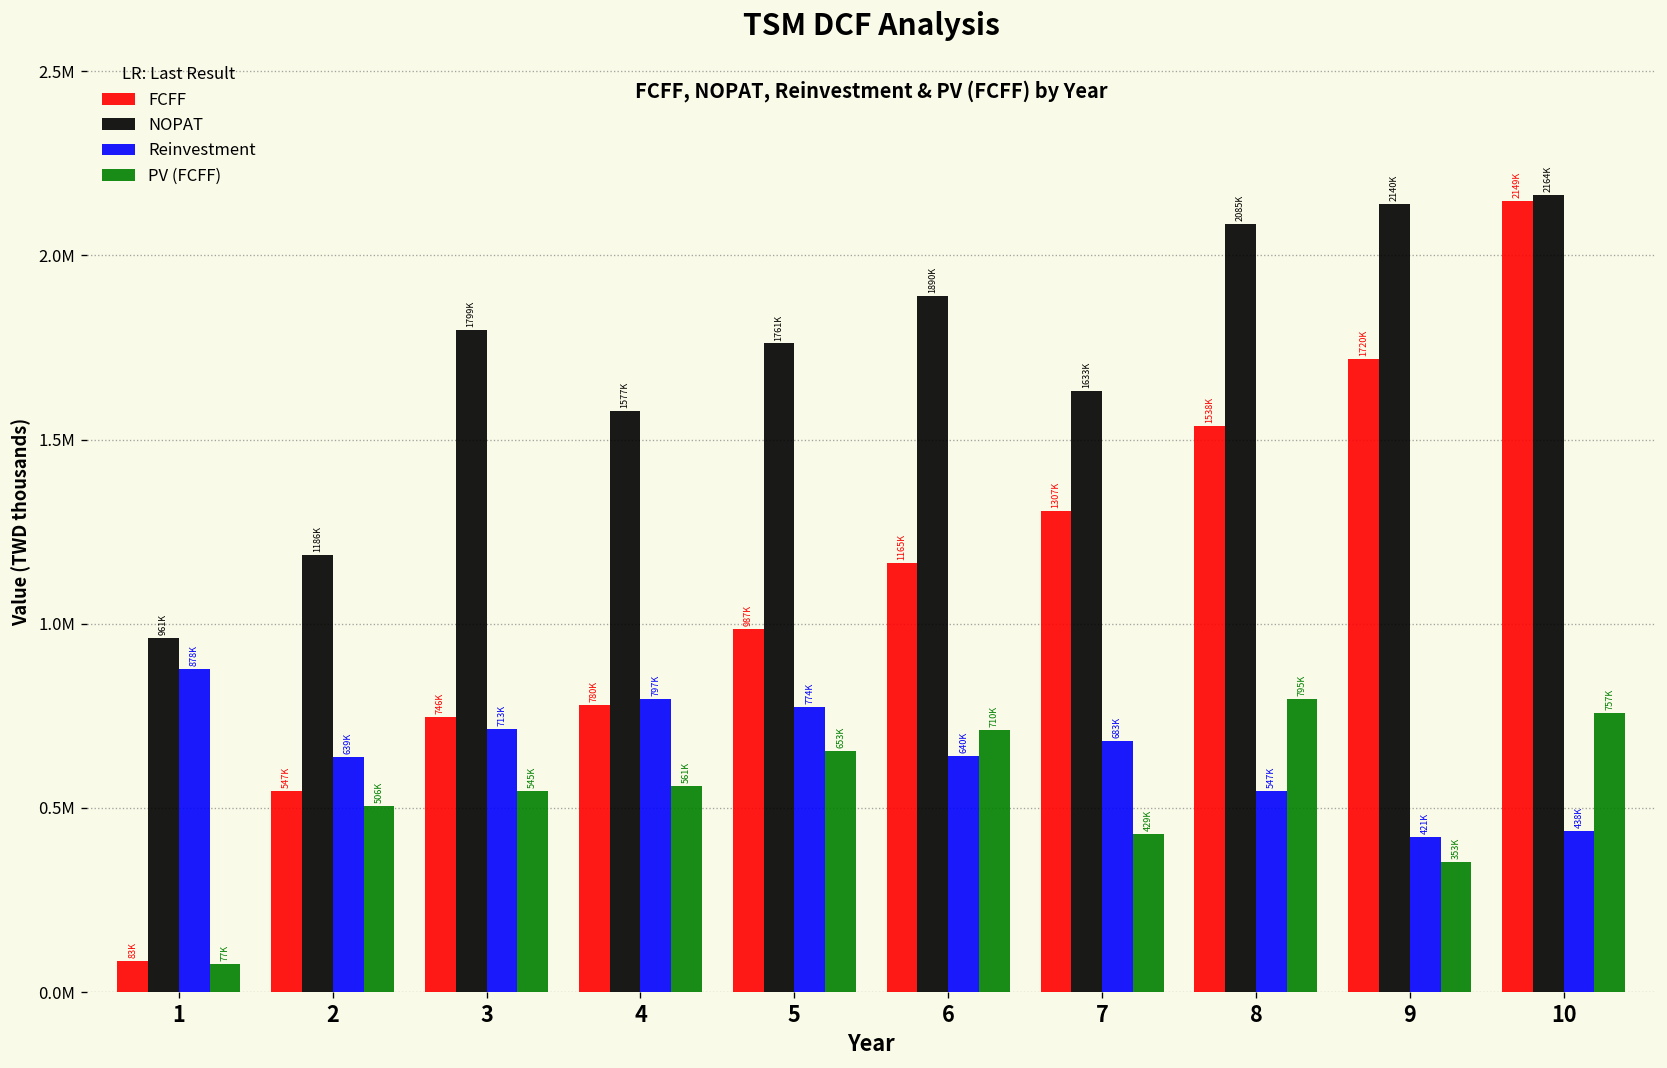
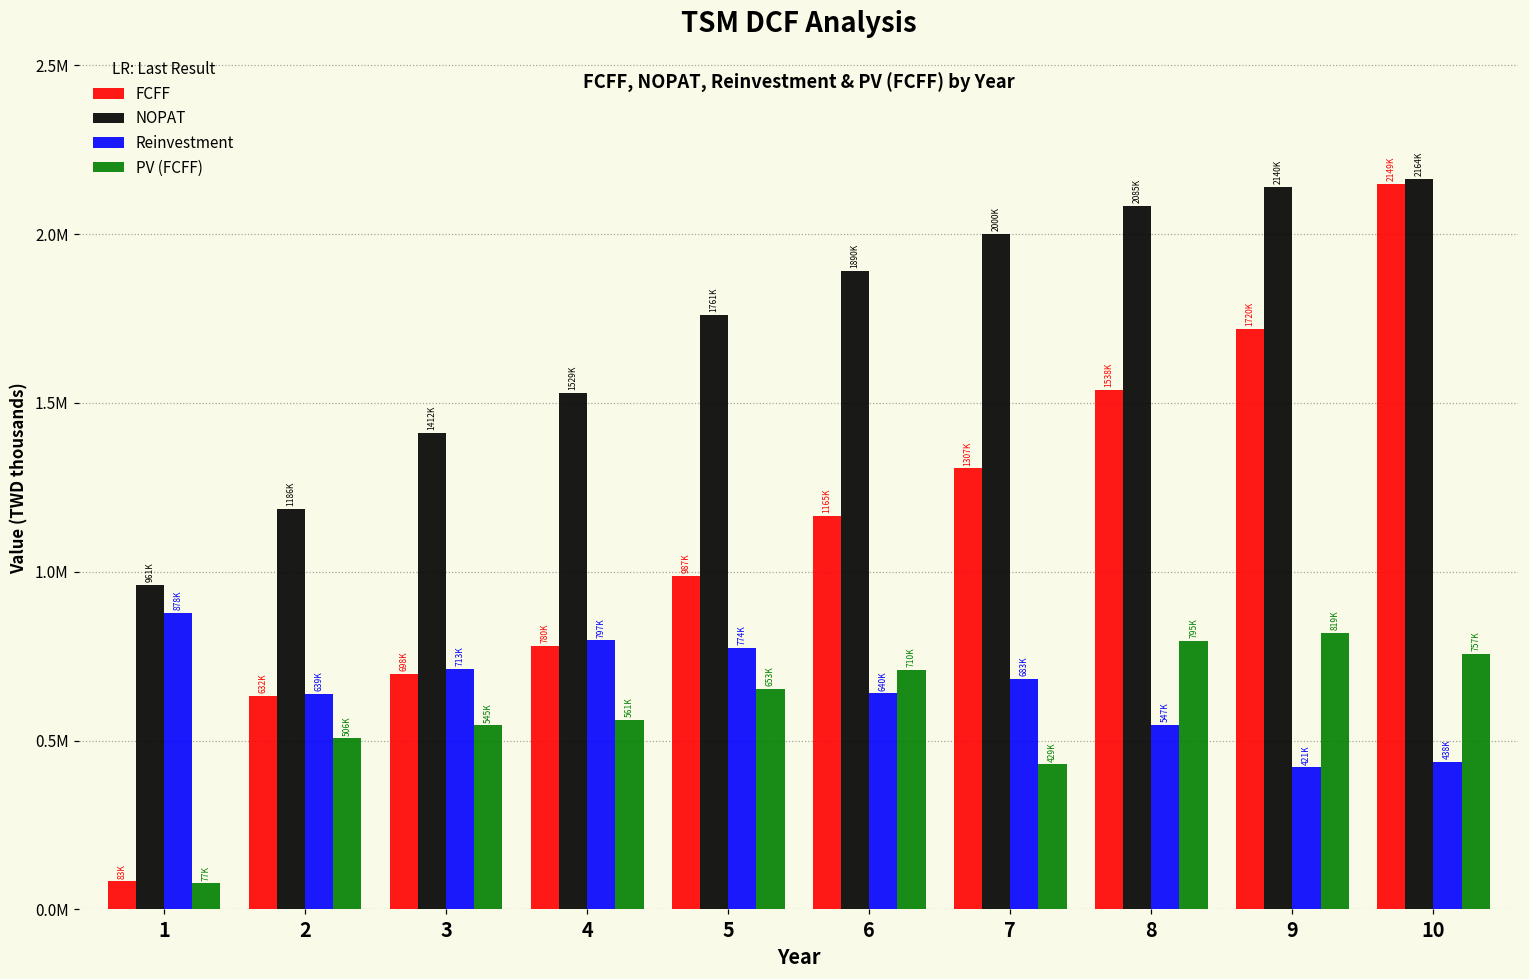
FCFF, 2: 547K -> 632K
FCFF, 3: 746K -> 698K
NOPAT, 3: 1799K -> 1412K
NOPAT, 4: 1577K -> 1529K
NOPAT, 7: 1633K -> 2000K
PV (FCFF), 9: 353K -> 819K
